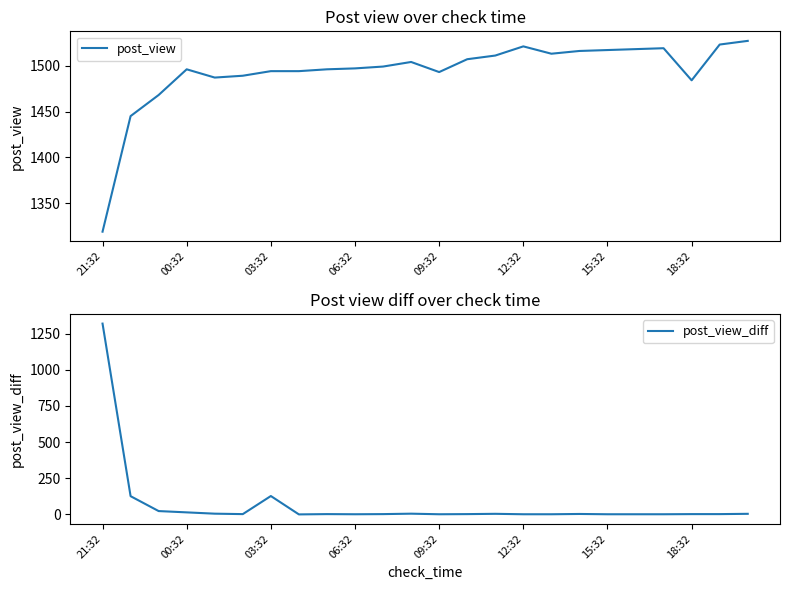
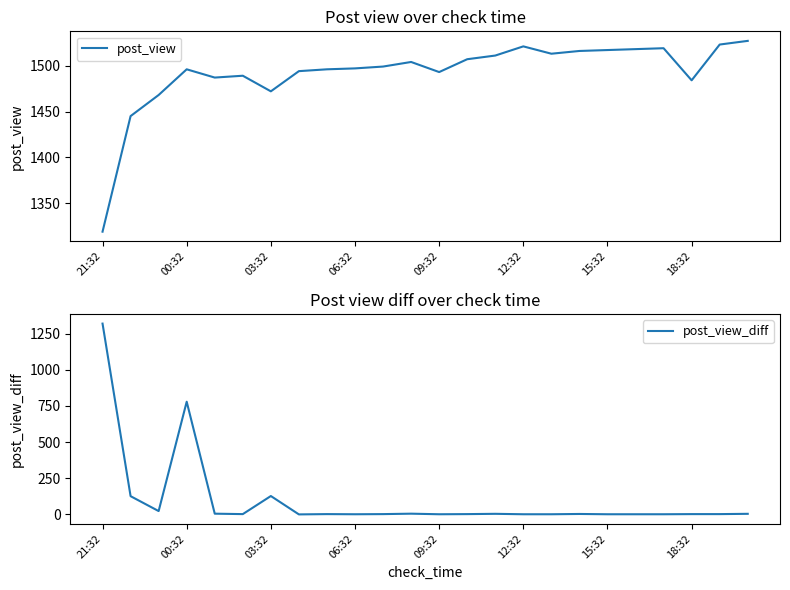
Post view over check time, 03:32: 1490 -> 1470
Post view diff over check time, 00:32: 10 -> 780
